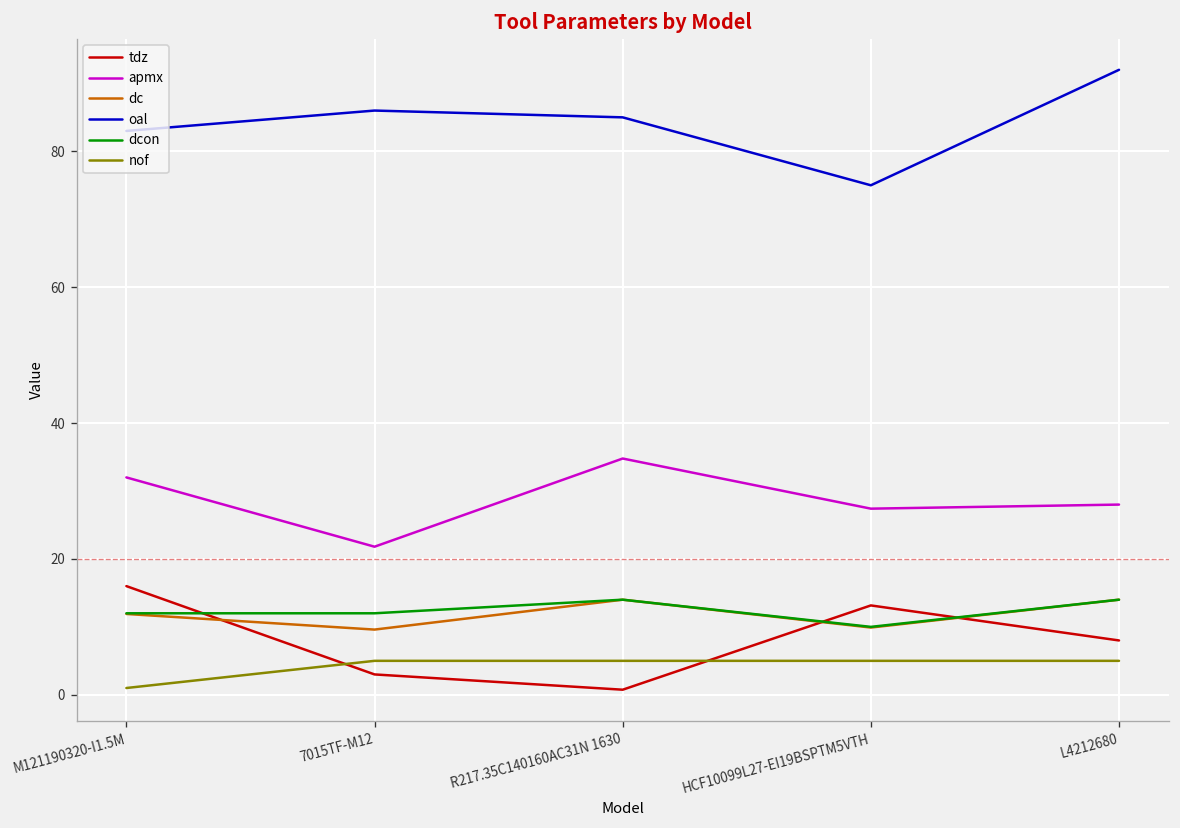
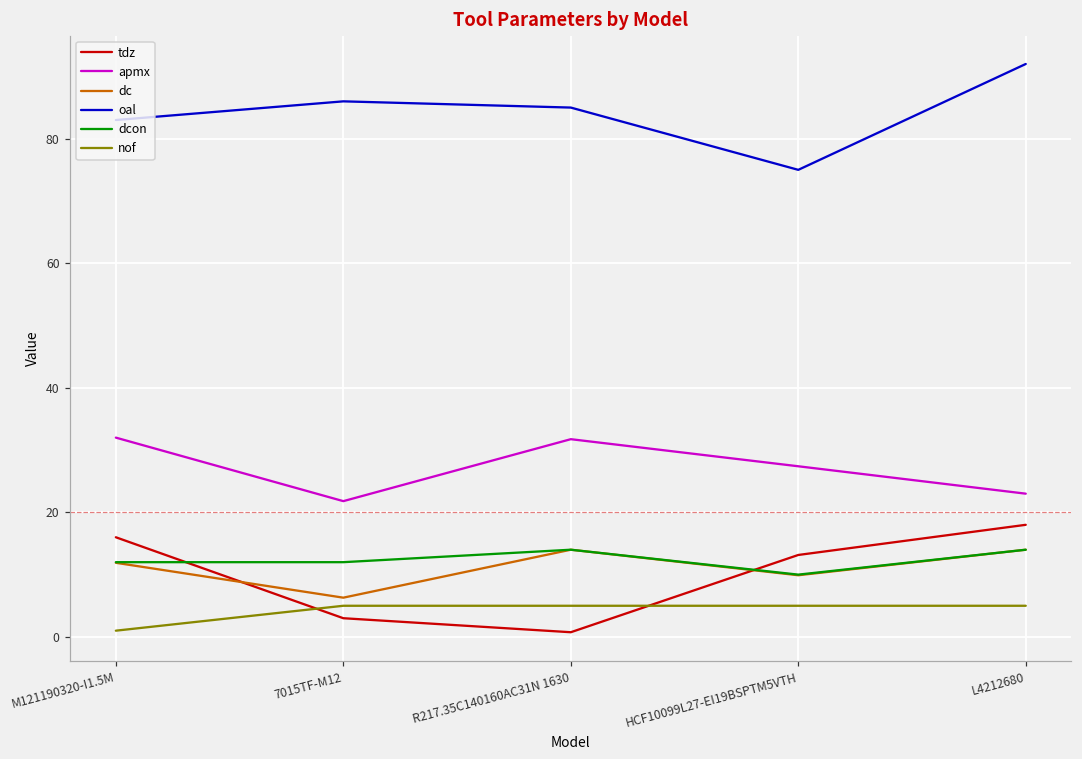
dc, 7015TF-M12: 10 -> 6
apmx, R217.35C140160AC31N 1630: 35 -> 32
tdz, L4212680: 8 -> 18
apmx, L4212680: 28 -> 23
